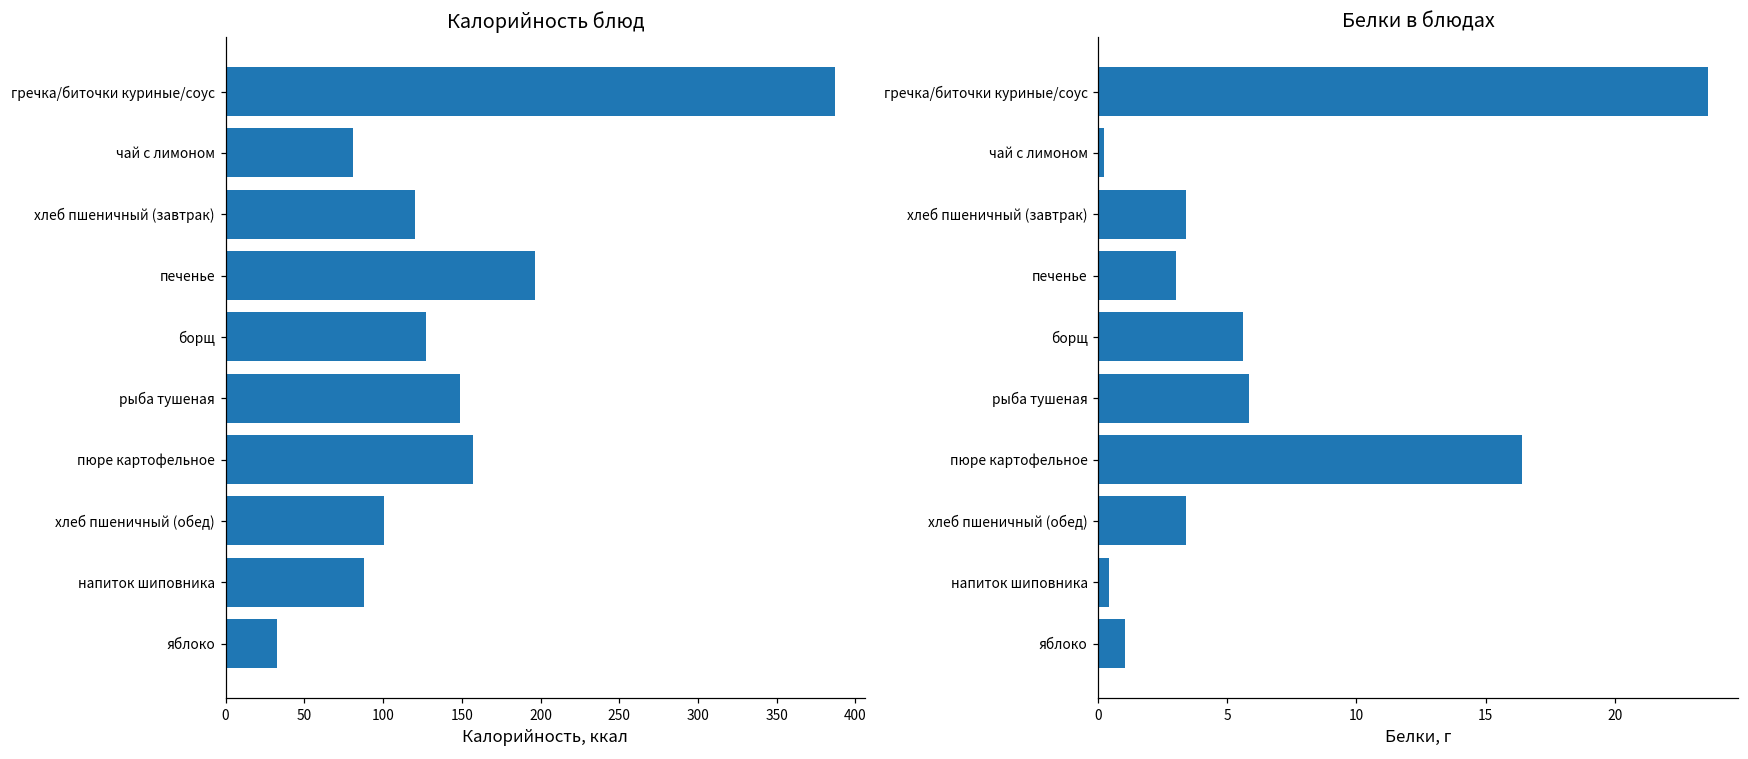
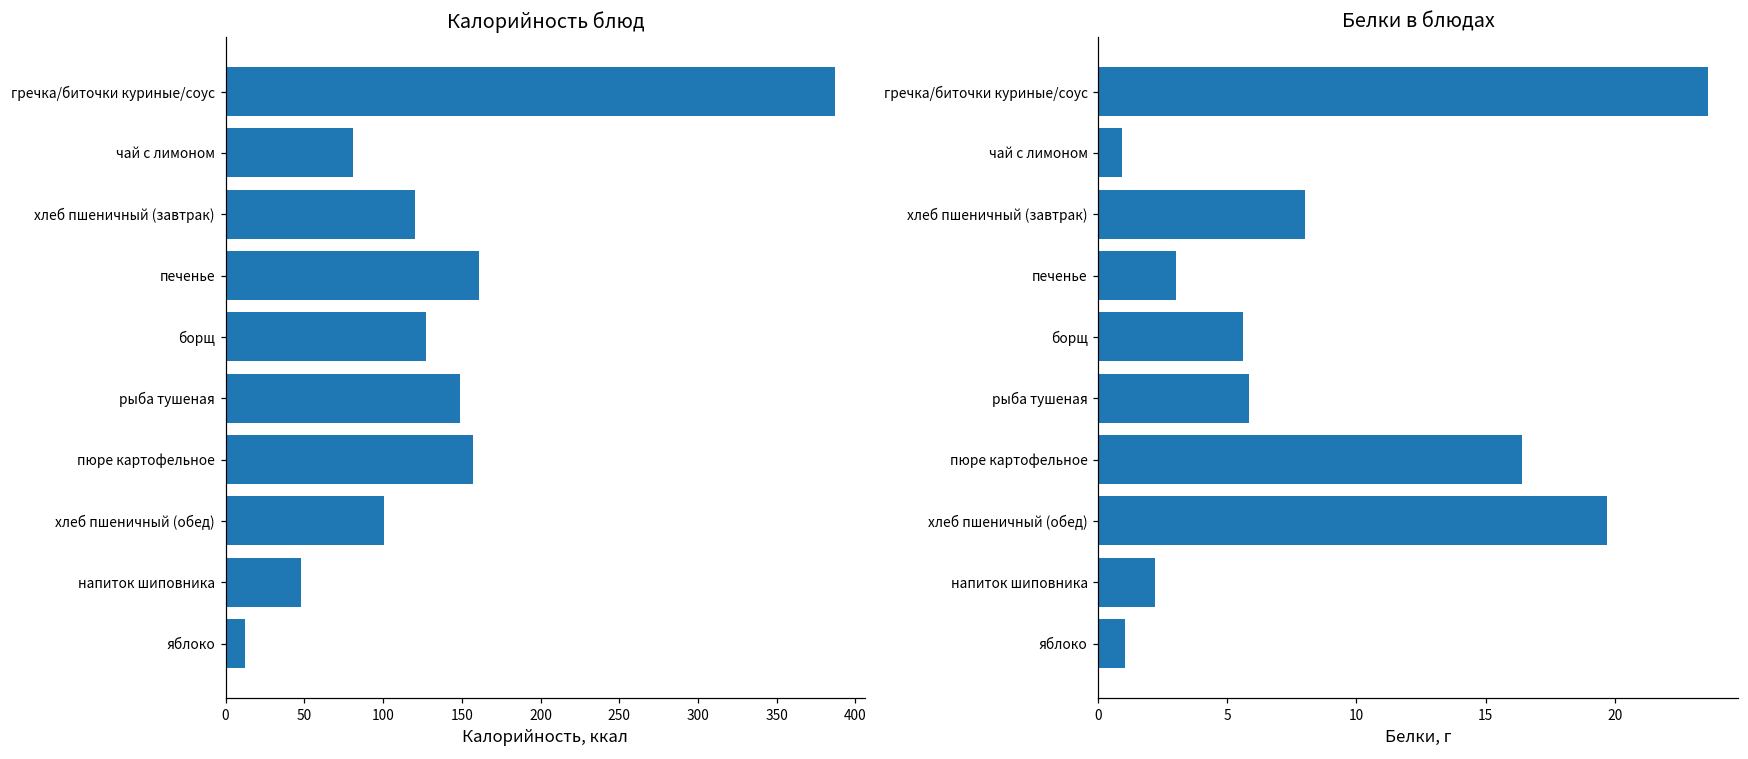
Калорийность блюд, печенье: 197 -> 161
Калорийность блюд, напиток шиповника: 88 -> 48
Калорийность блюд, яблоко: 33 -> 13
Белки в блюдах, чай с лимоном: 0.2 -> 0.9
Белки в блюдах, хлеб пшеничный (завтрак): 3.4 -> 8.0
Белки в блюдах, хлеб пшеничный (обед): 3.4 -> 19.7
Белки в блюдах, напиток шиповника: 0.4 -> 2.2
